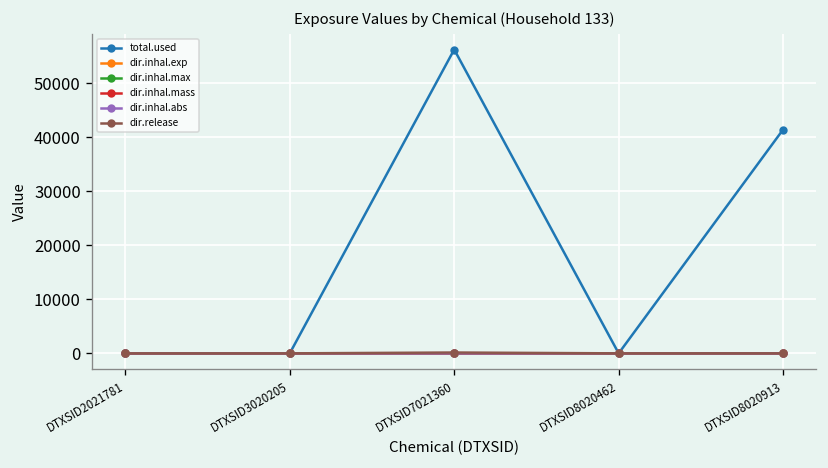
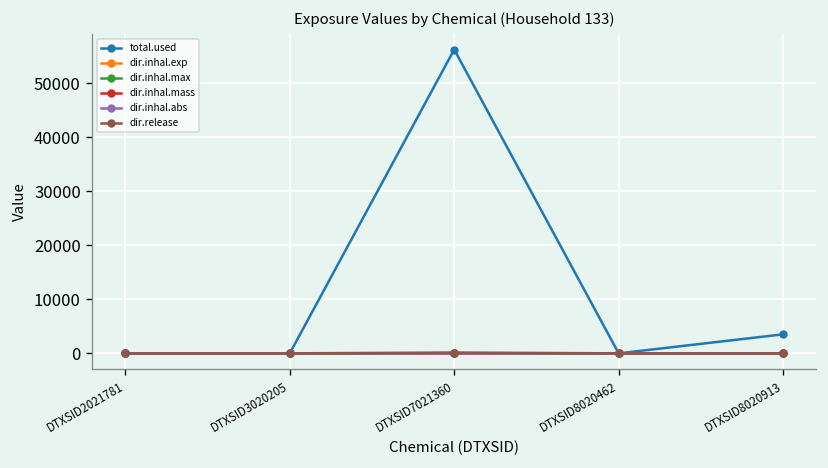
total.used, DTXSID8020913: 41000 -> 4000
